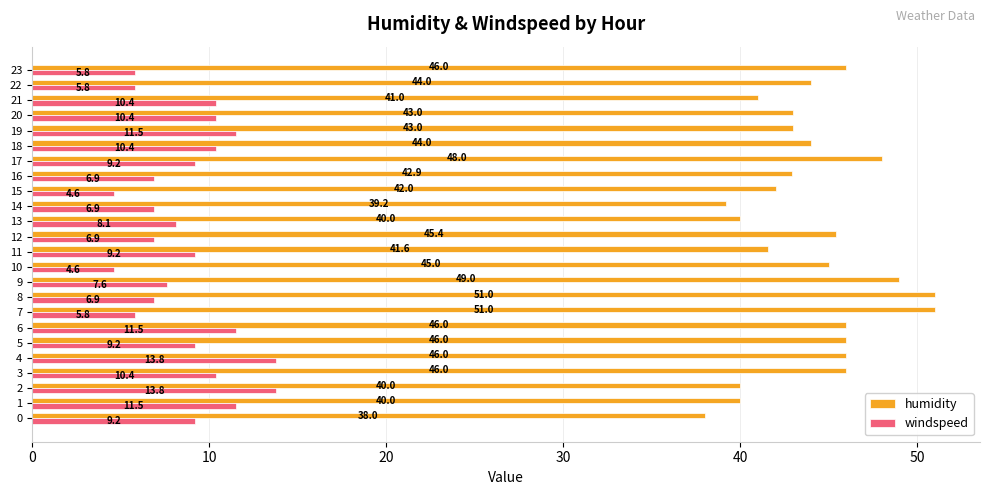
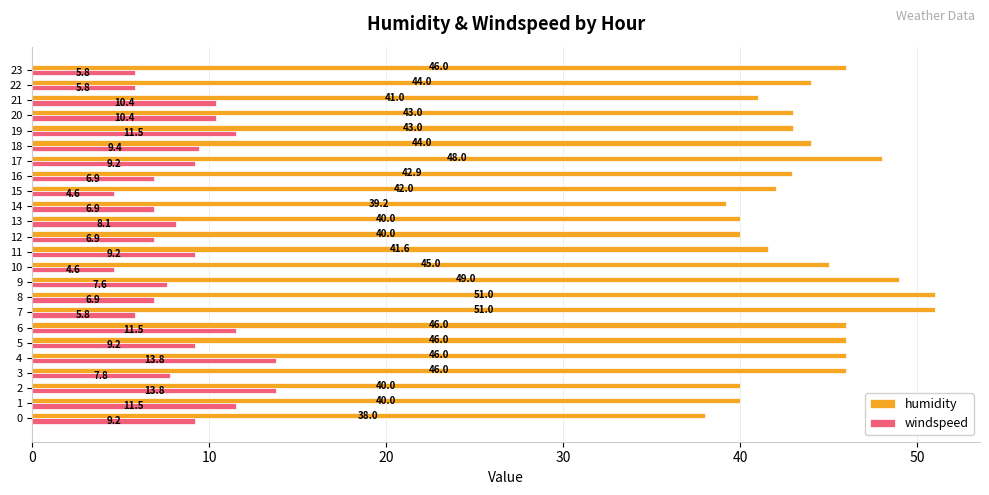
windspeed, 18: 10.4 -> 9.4
humidity, 12: 45.4 -> 40.0
windspeed, 3: 10.4 -> 7.8
